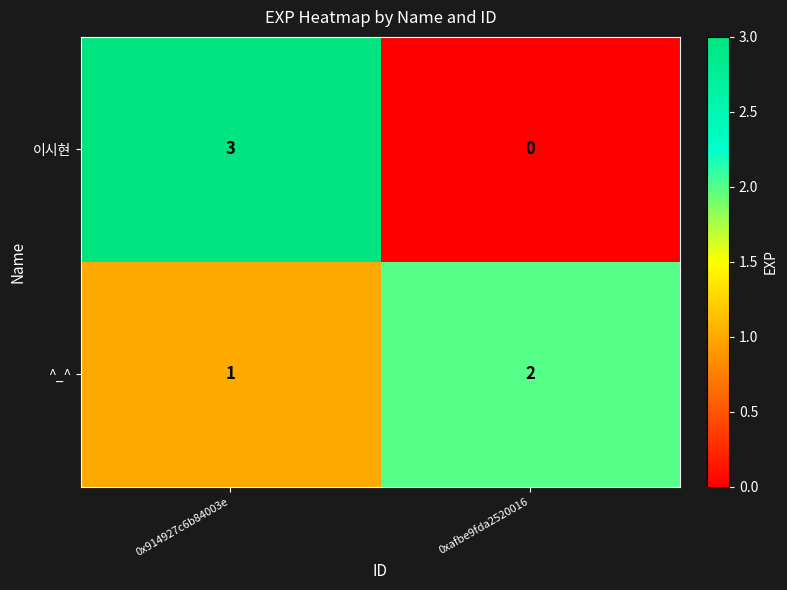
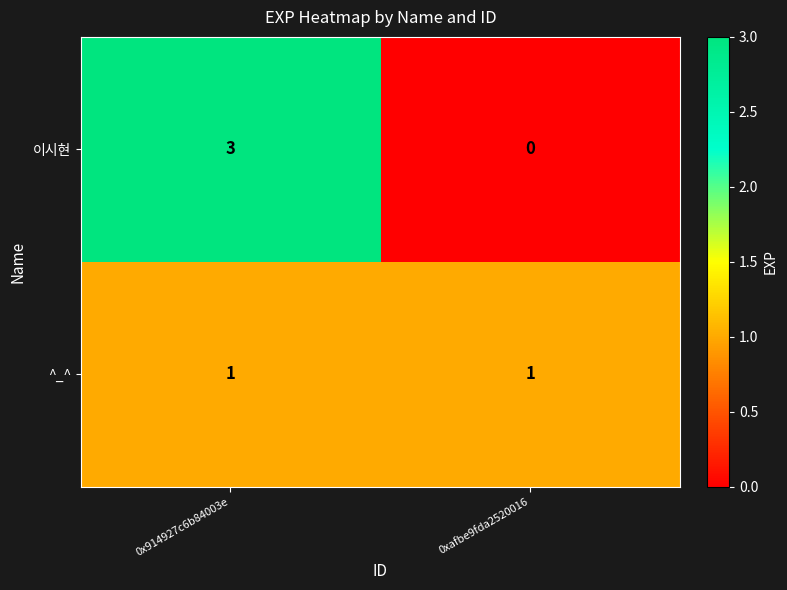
^_^, 0xafbe9fda2520016: 2 -> 1
